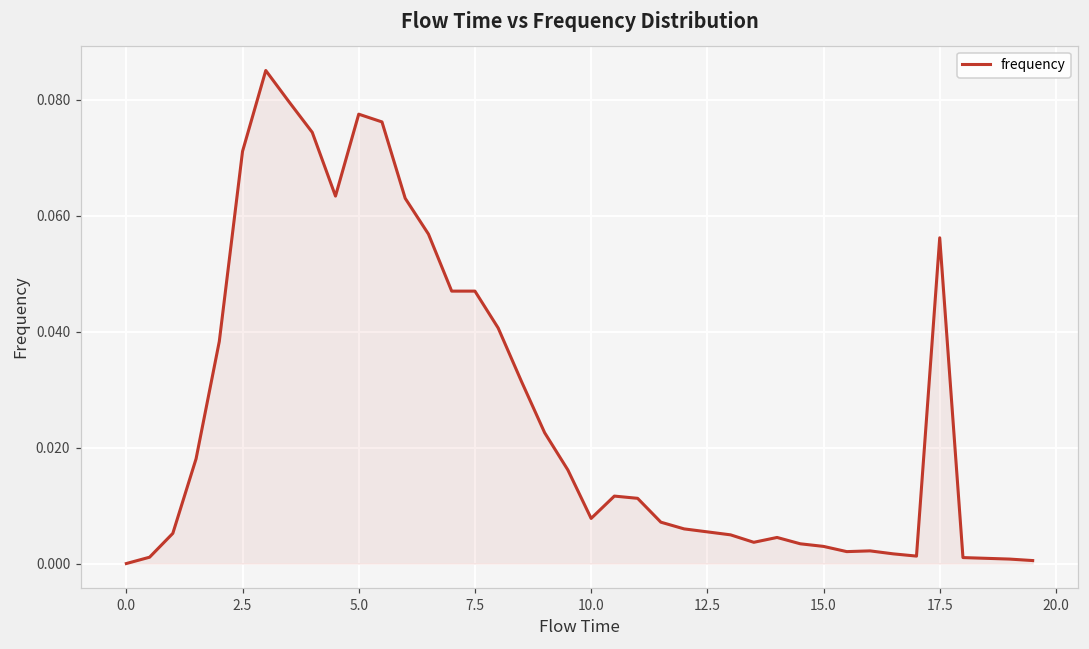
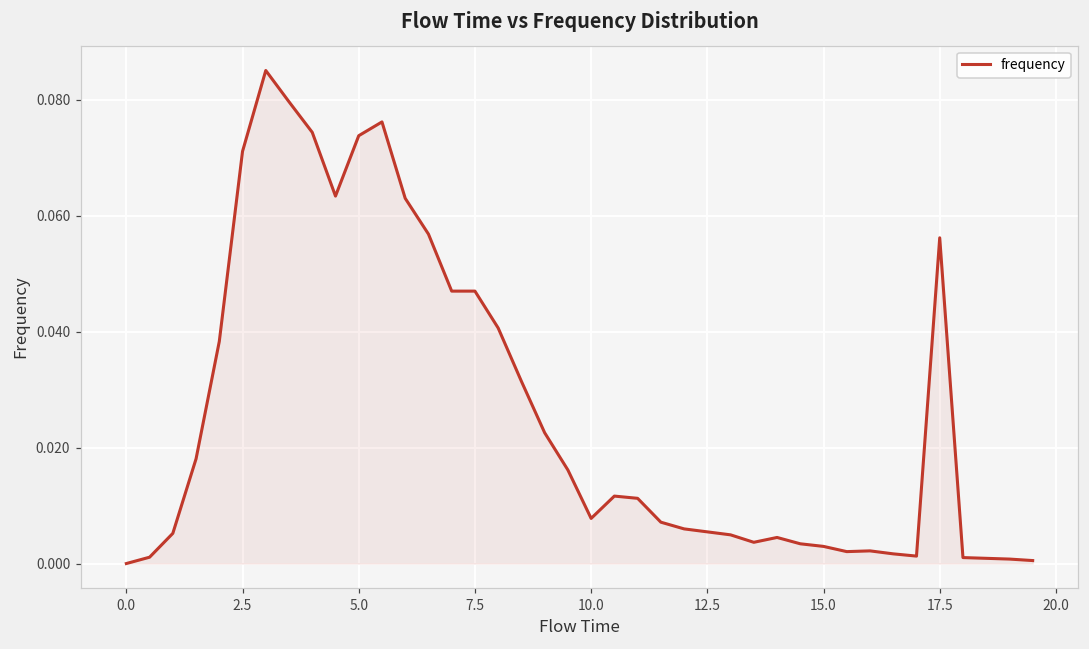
5.0: 0.077 -> 0.074
